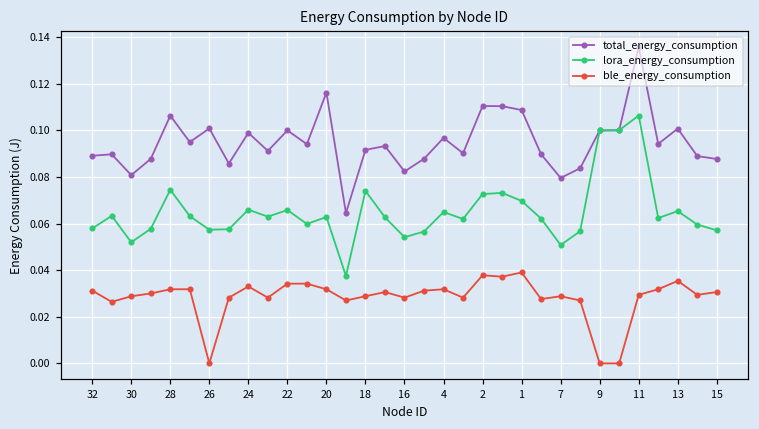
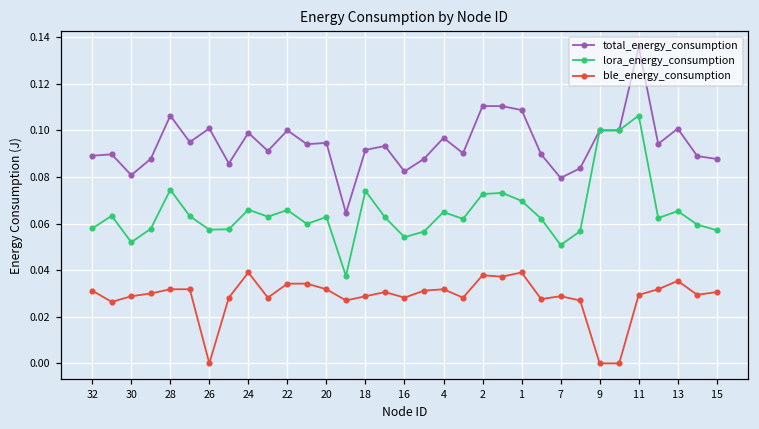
ble_energy_consumption, 24: 0.033 -> 0.039
total_energy_consumption, 20: 0.116 -> 0.095
